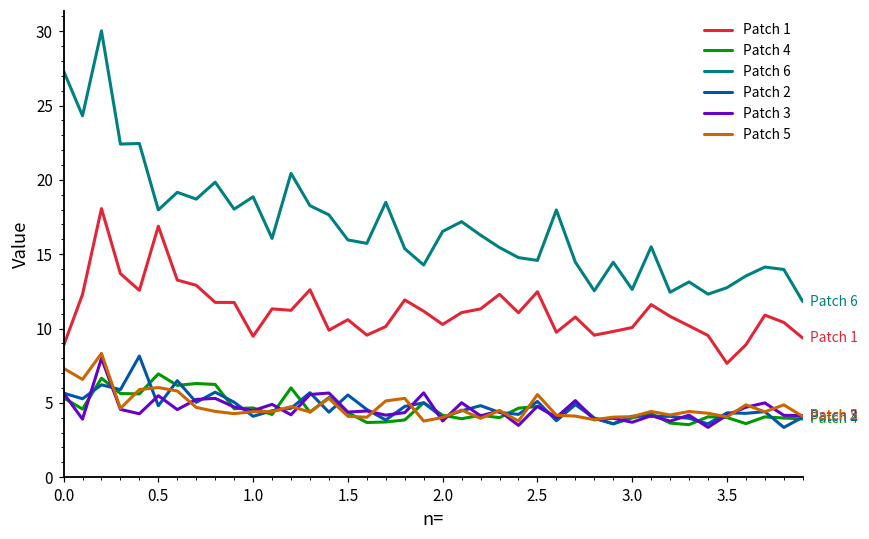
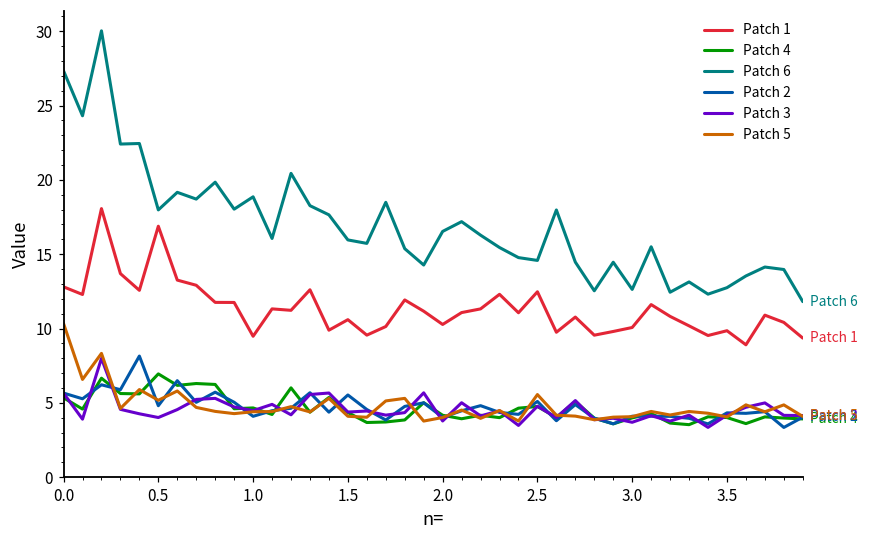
Patch 1, 0.0: 8.8 -> 12.8
Patch 5, 0.0: 7.3 -> 10.3
Patch 3, 0.5: 5.5 -> 4.0
Patch 5, 0.5: 6.0 -> 5.2
Patch 1, 3.5: 7.7 -> 9.9
